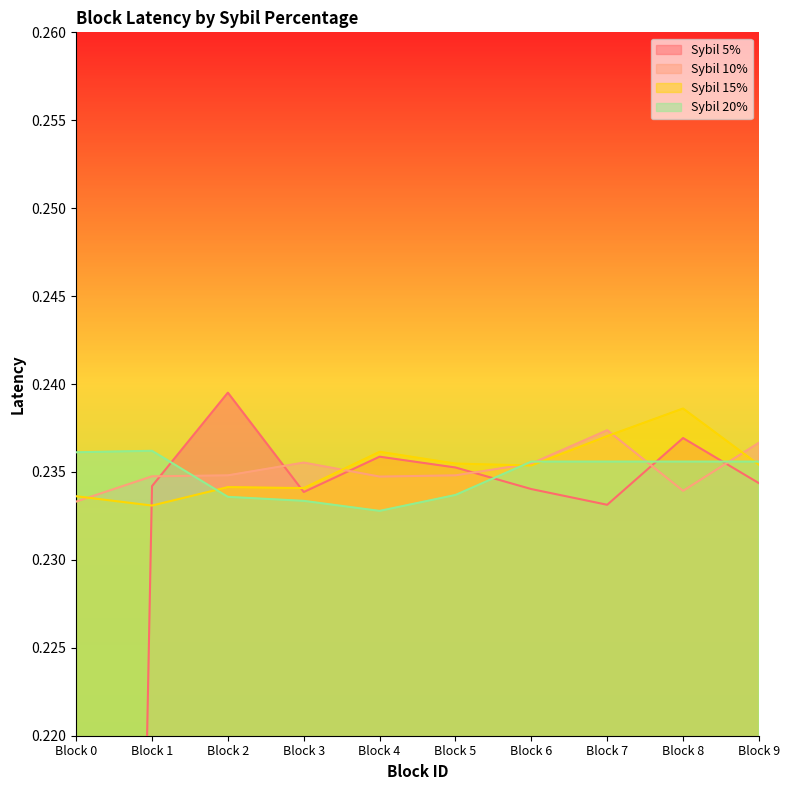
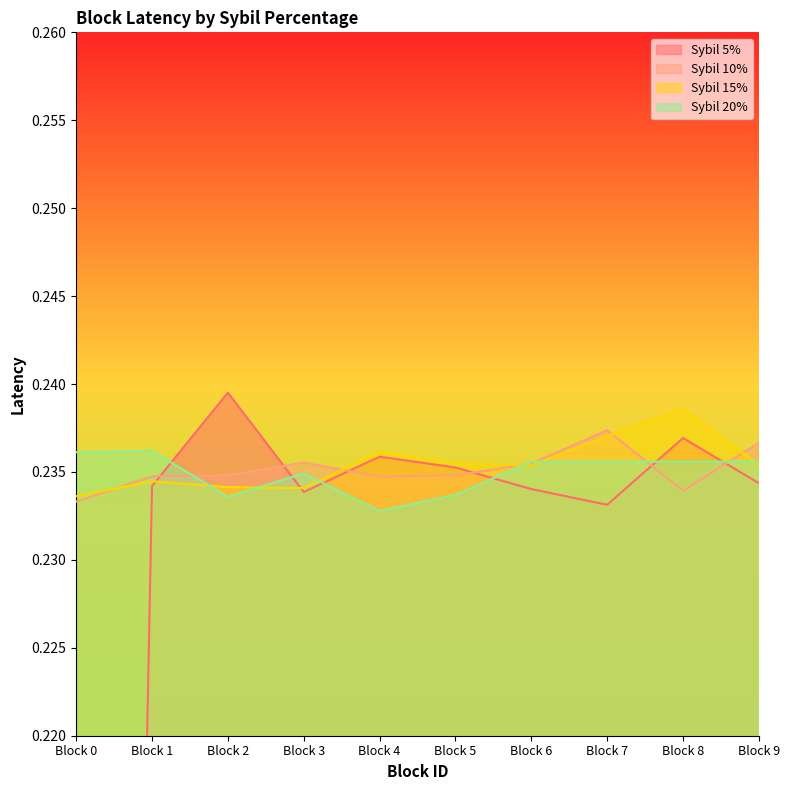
Sybil 15%, Block 1: 0.2331 -> 0.2345
Sybil 20%, Block 3: 0.2334 -> 0.2349
